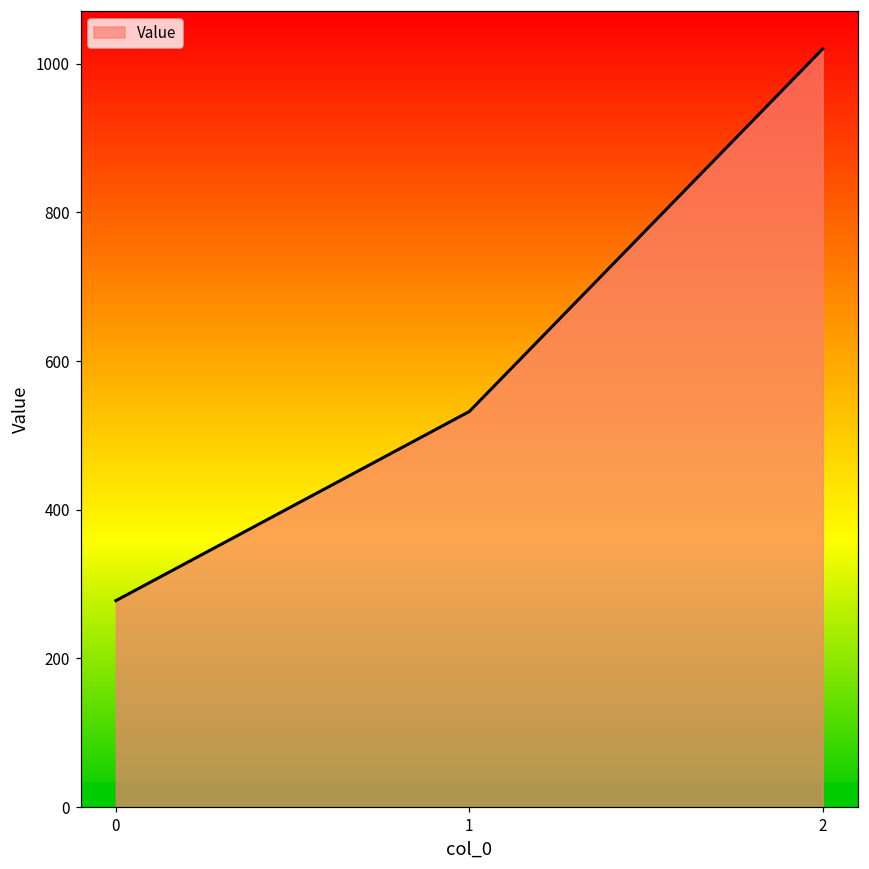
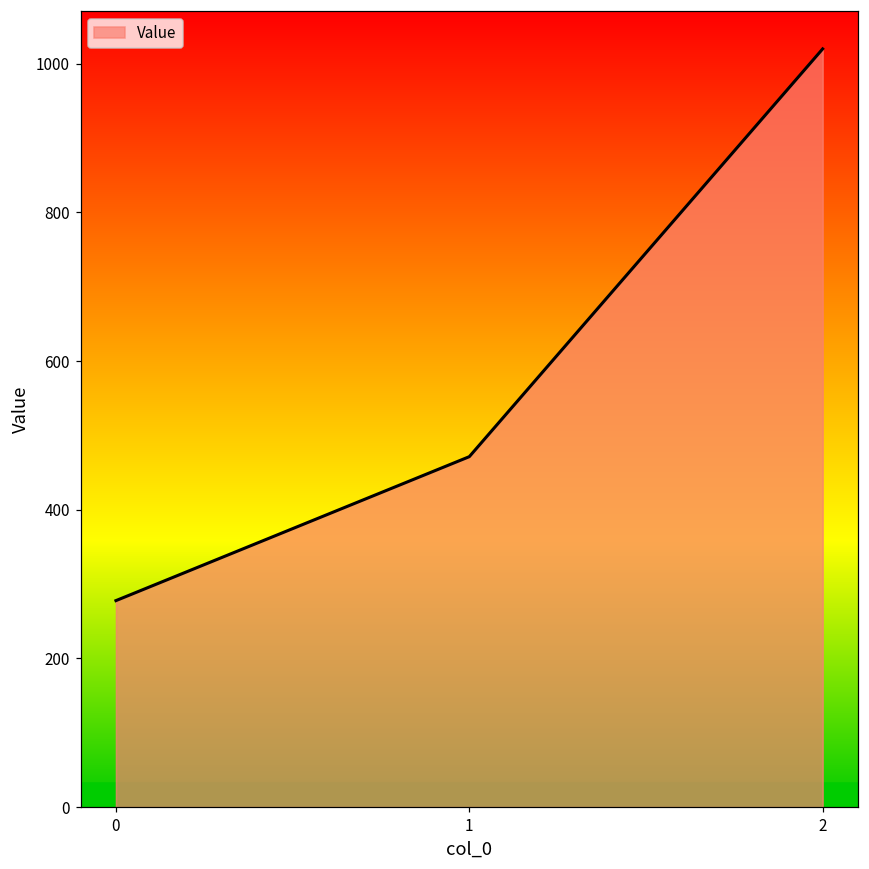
1: 530 -> 470
